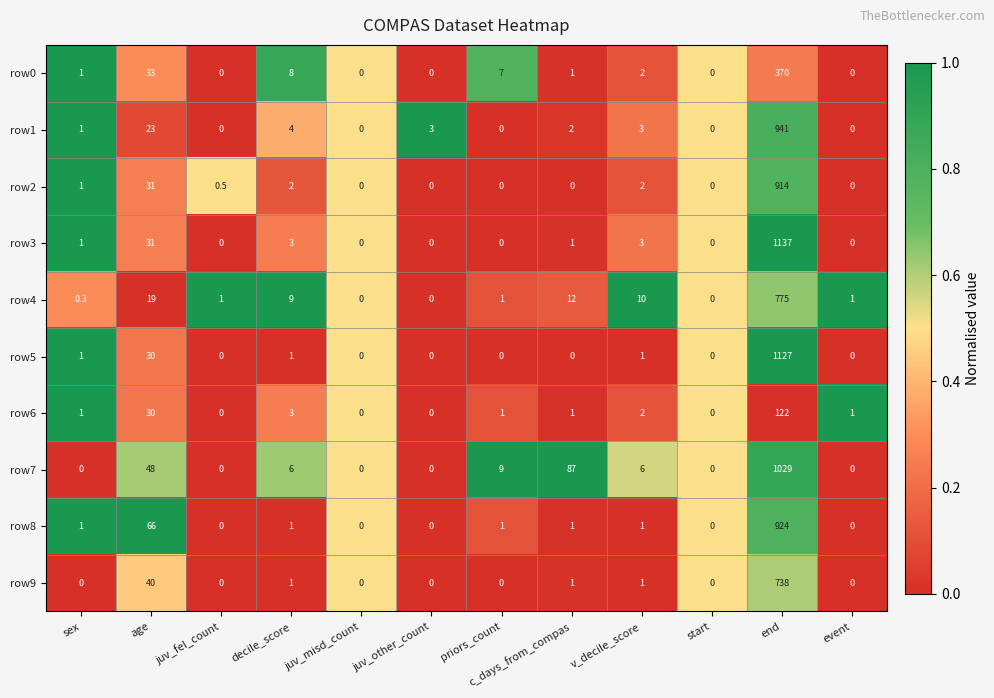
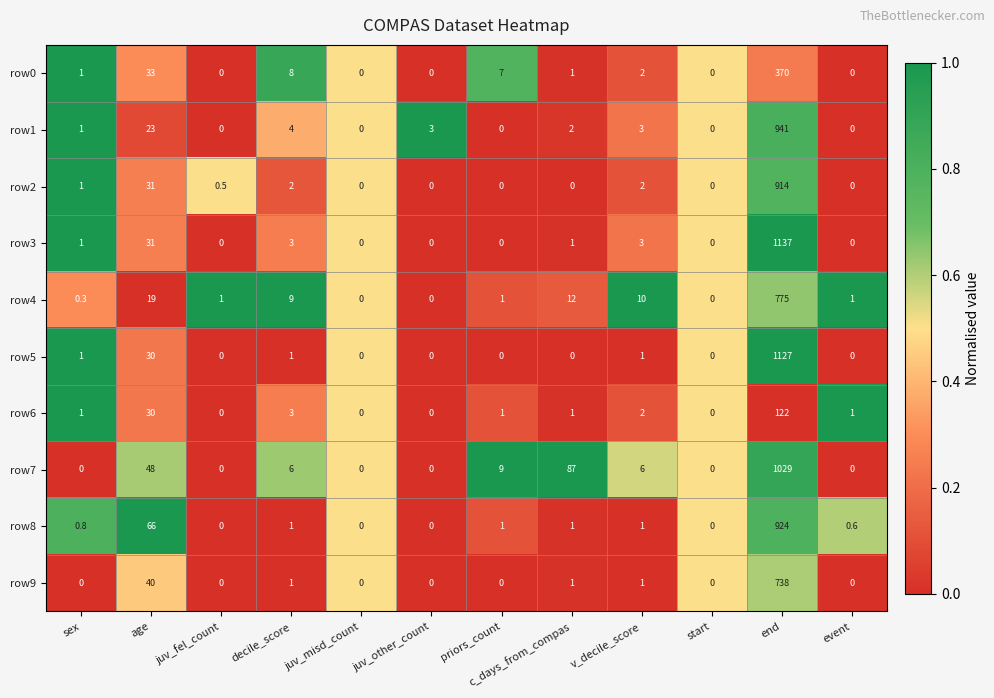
row8, sex: 1 -> 0.8
row8, event: 0 -> 0.6
